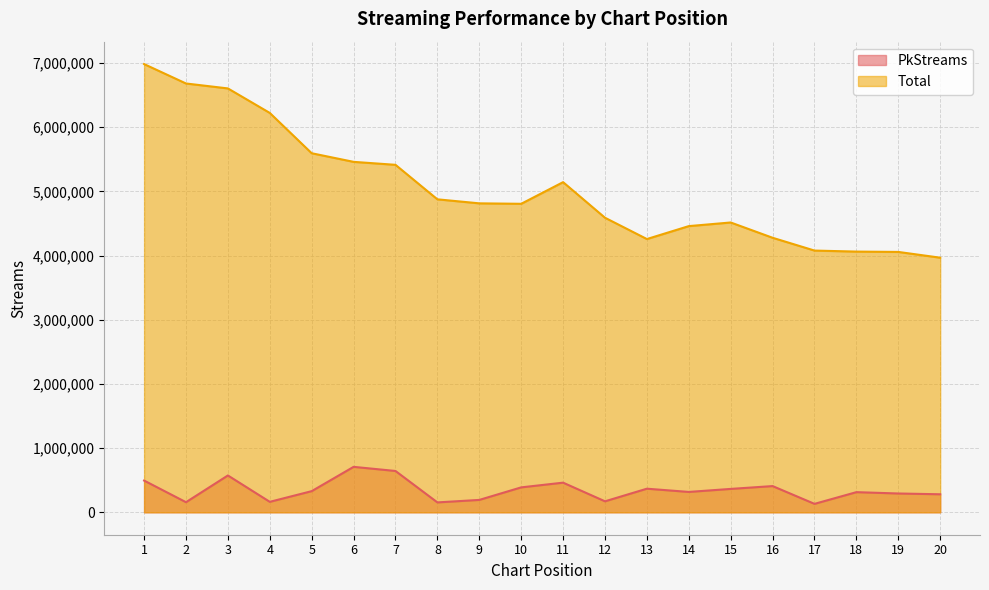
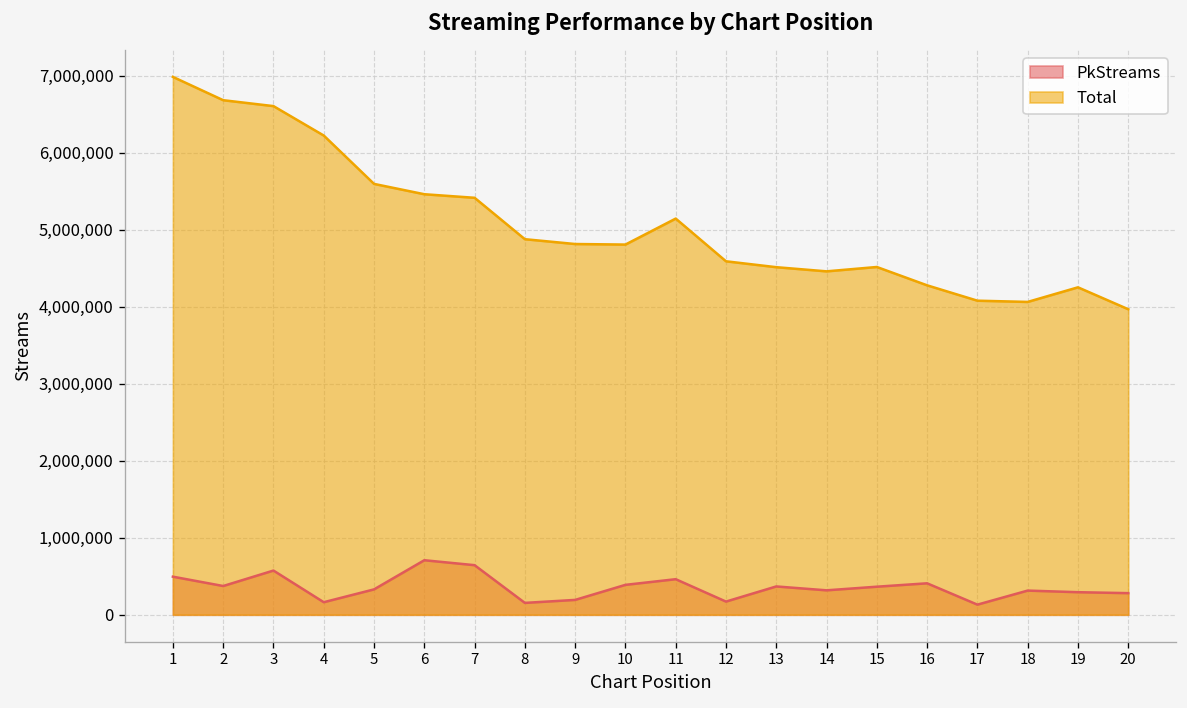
PkStreams, 2: 200,000 -> 400,000
Total, 13: 4,300,000 -> 4,500,000
Total, 19: 4,100,000 -> 4,300,000
